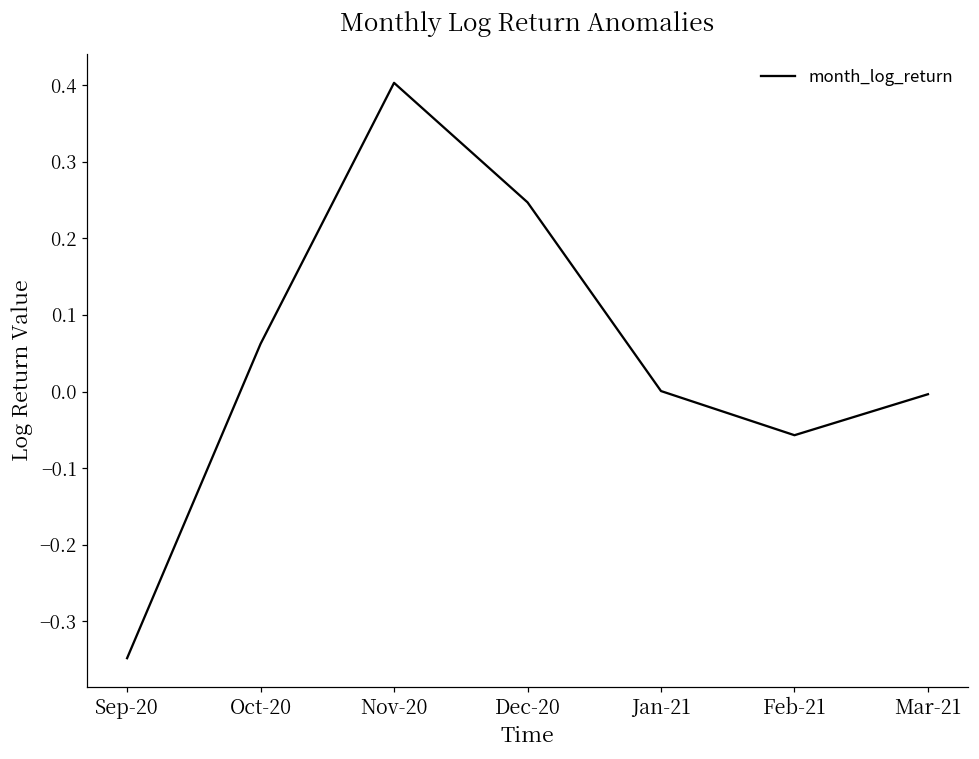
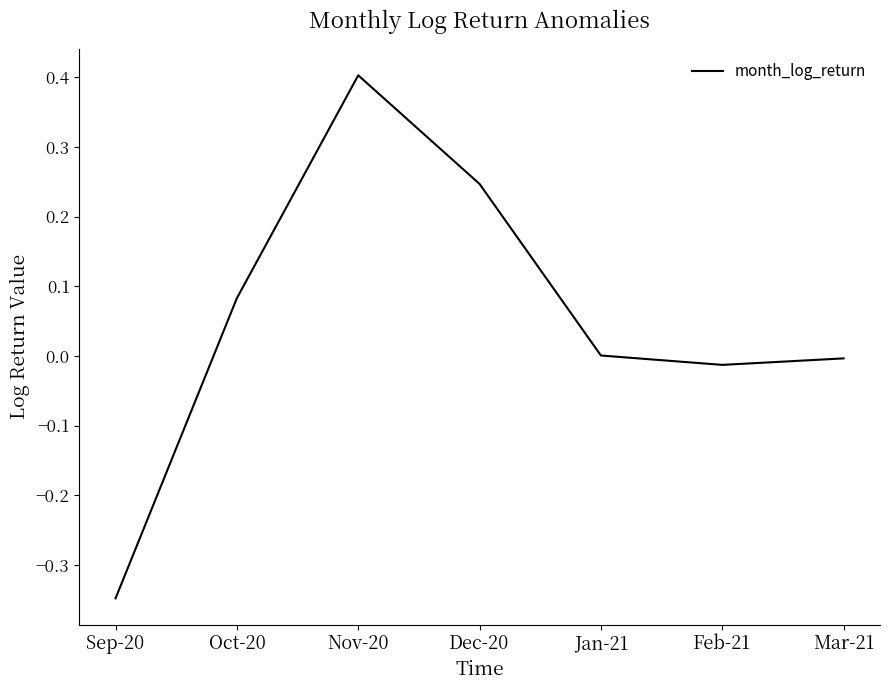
Oct-20: 0.06 -> 0.08
Feb-21: -0.06 -> -0.01
